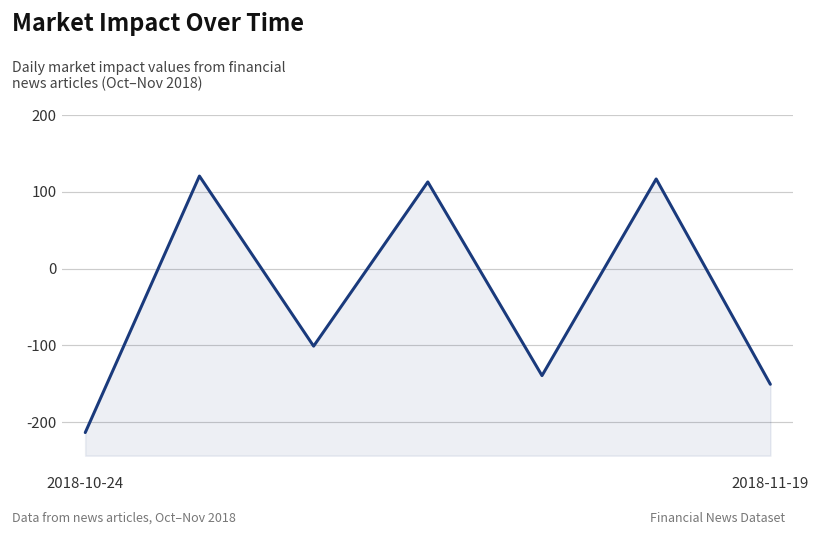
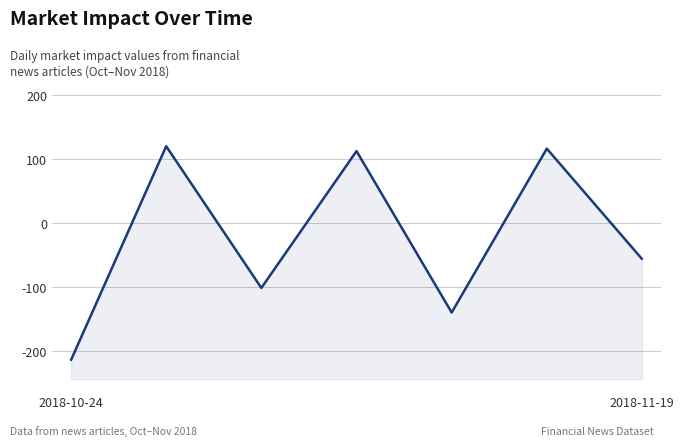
2018-11-19: -150 -> -60
